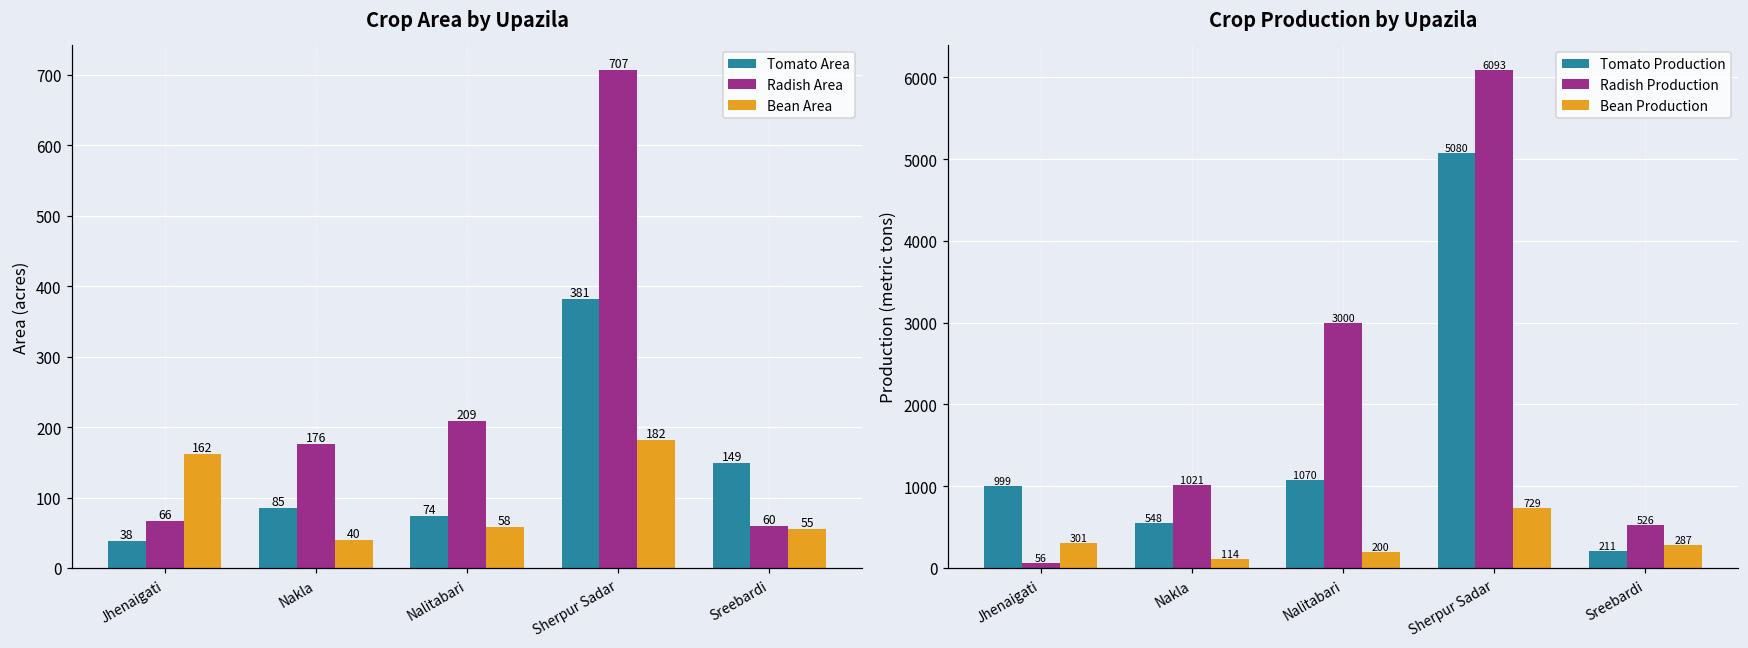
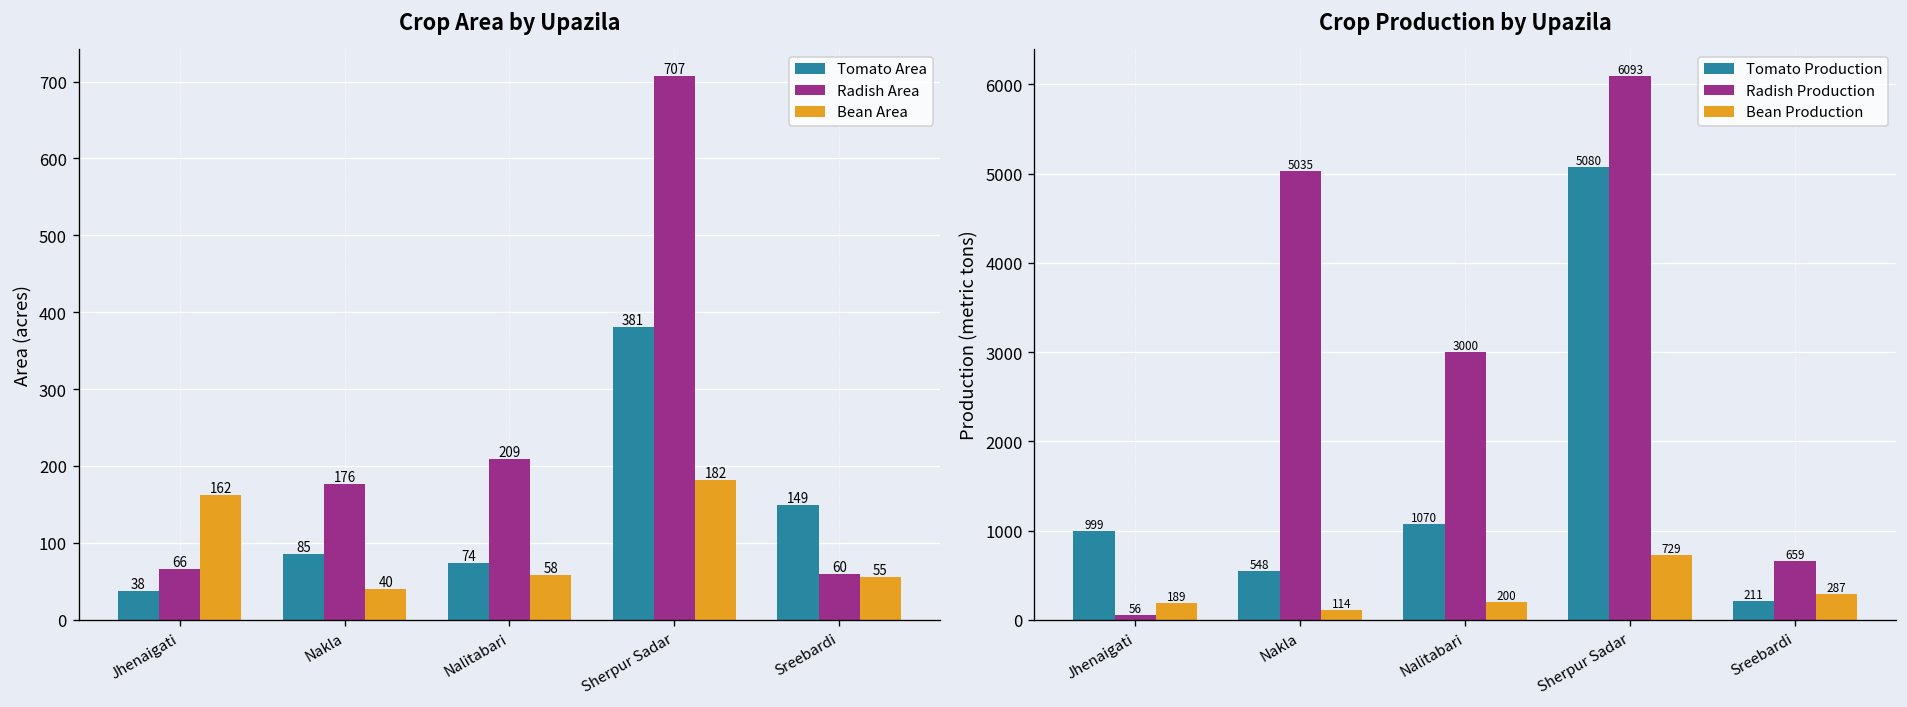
Crop Production by Upazila, Bean Production, Jhenaigati: 301 -> 189
Crop Production by Upazila, Radish Production, Nakla: 1021 -> 5035
Crop Production by Upazila, Radish Production, Sreebardi: 526 -> 659
